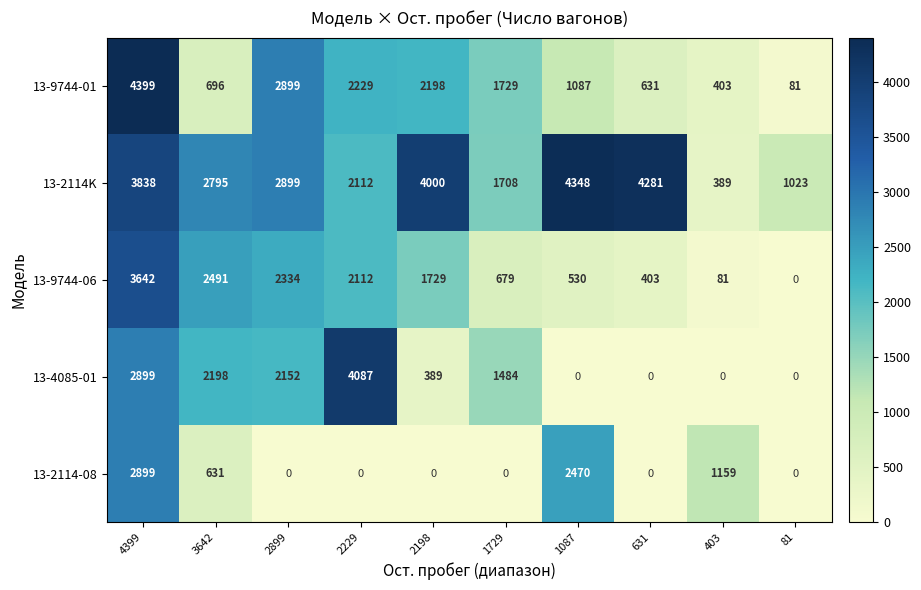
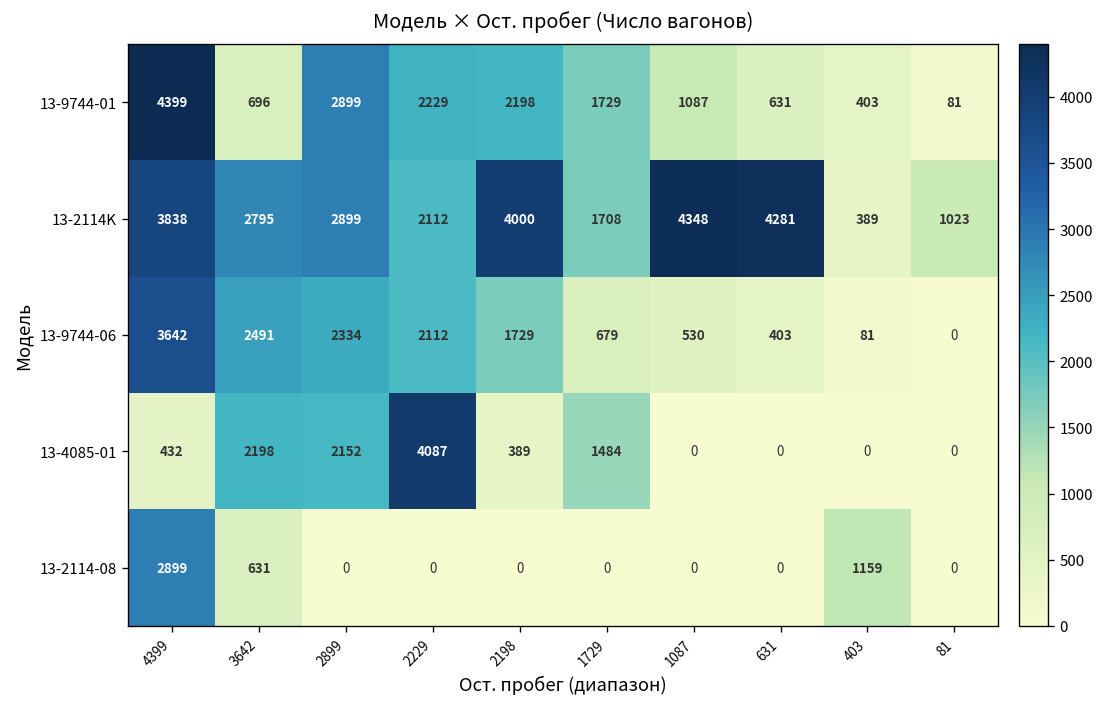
13-4085-01, 4399: 2899 -> 432
13-2114-08, 1087: 2470 -> 0
